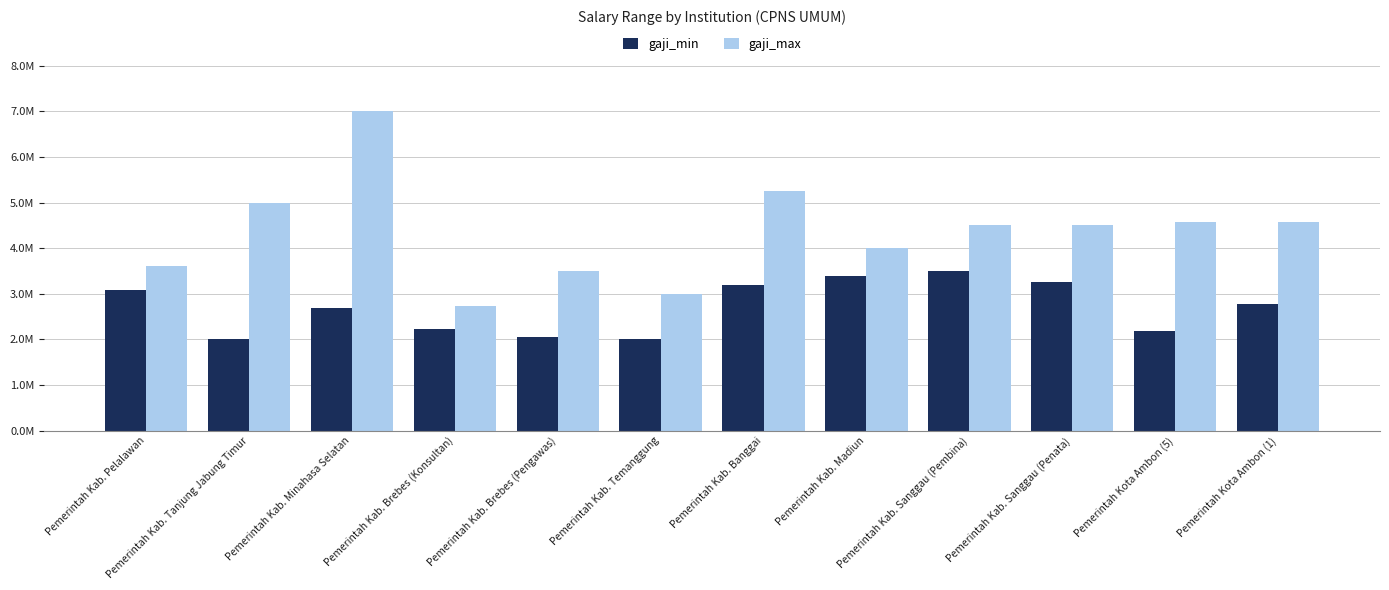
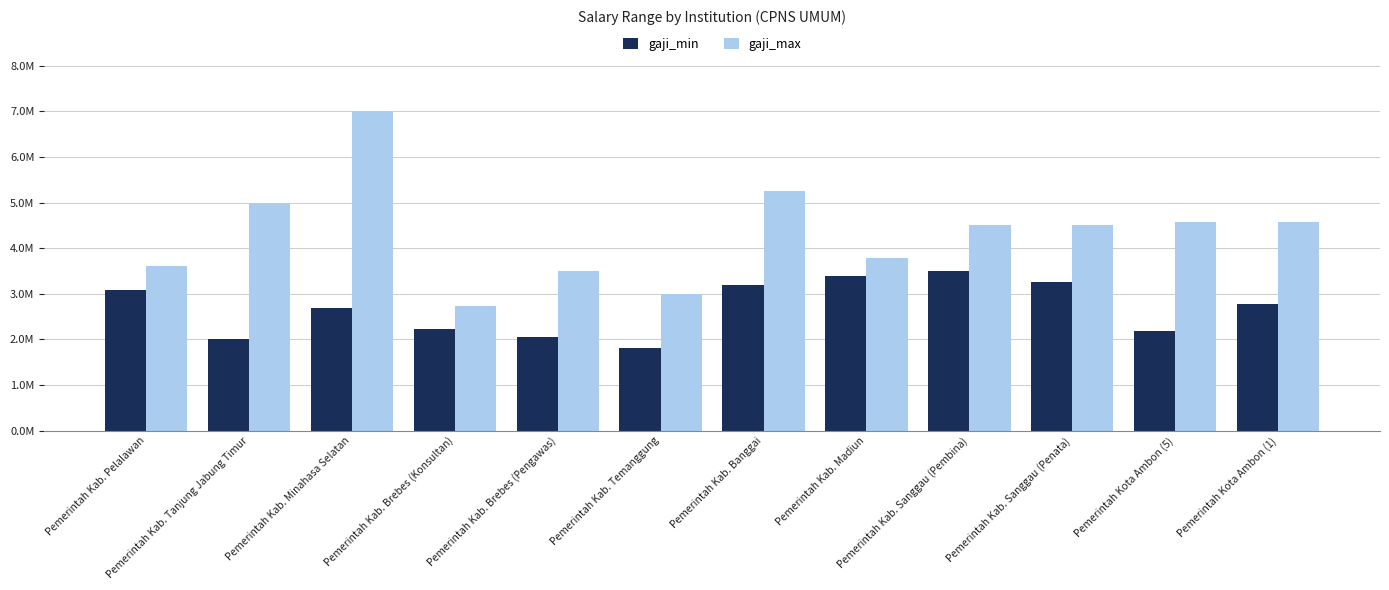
gaji_min, Pemerintah Kab. Temanggung: 2000000 -> 1800000
gaji_max, Pemerintah Kab. Madiun: 4000000 -> 3800000
